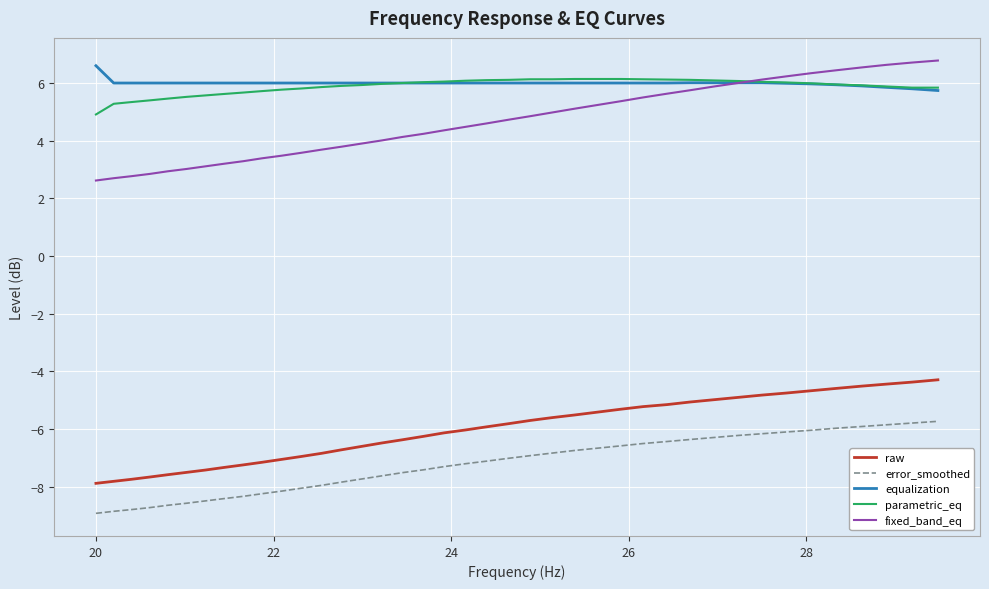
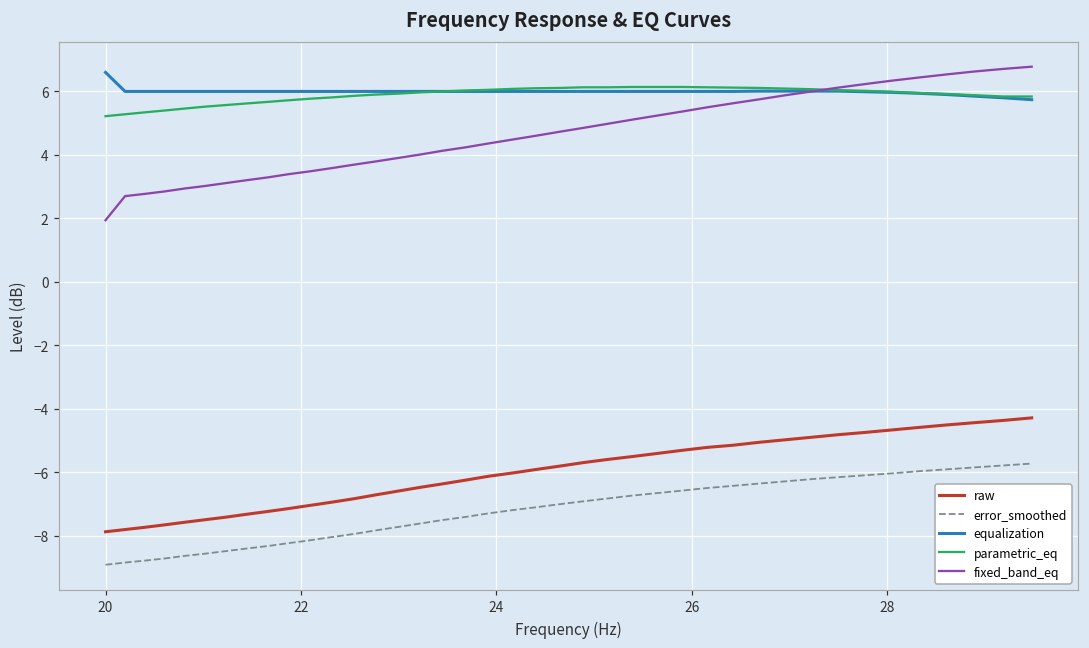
parametric_eq, 20: 4.9 -> 5.2
fixed_band_eq, 20: 2.6 -> 1.9
